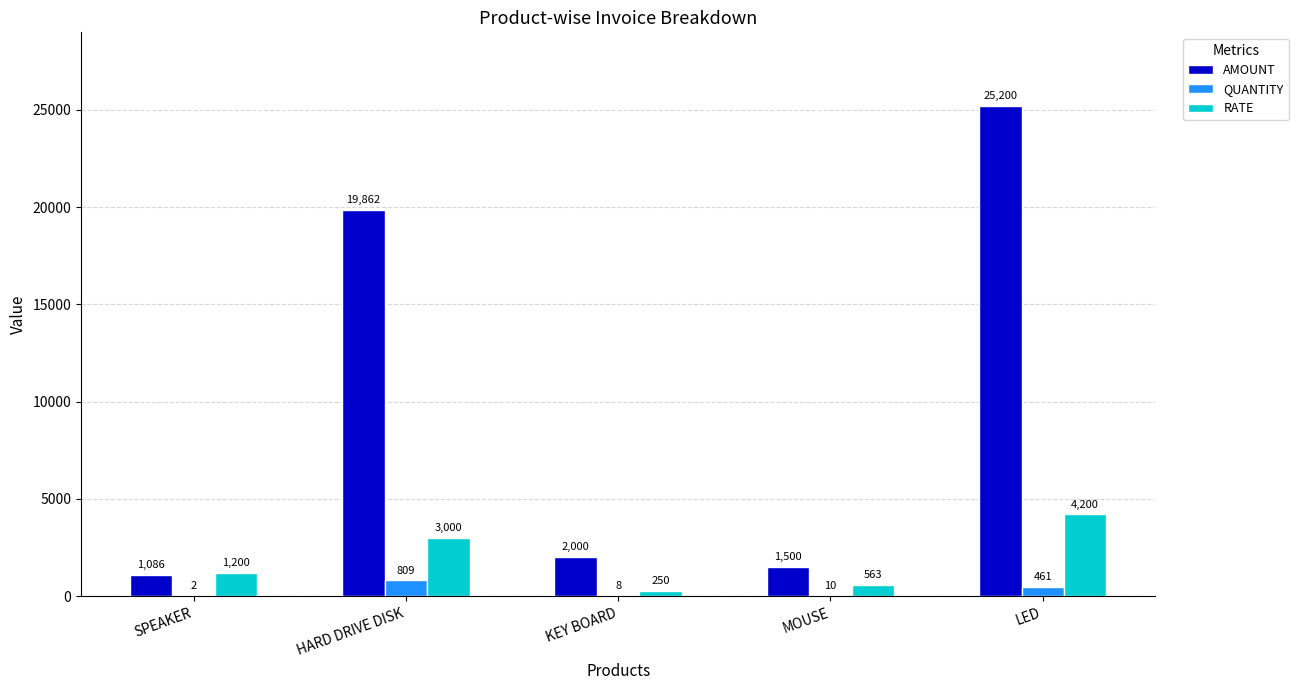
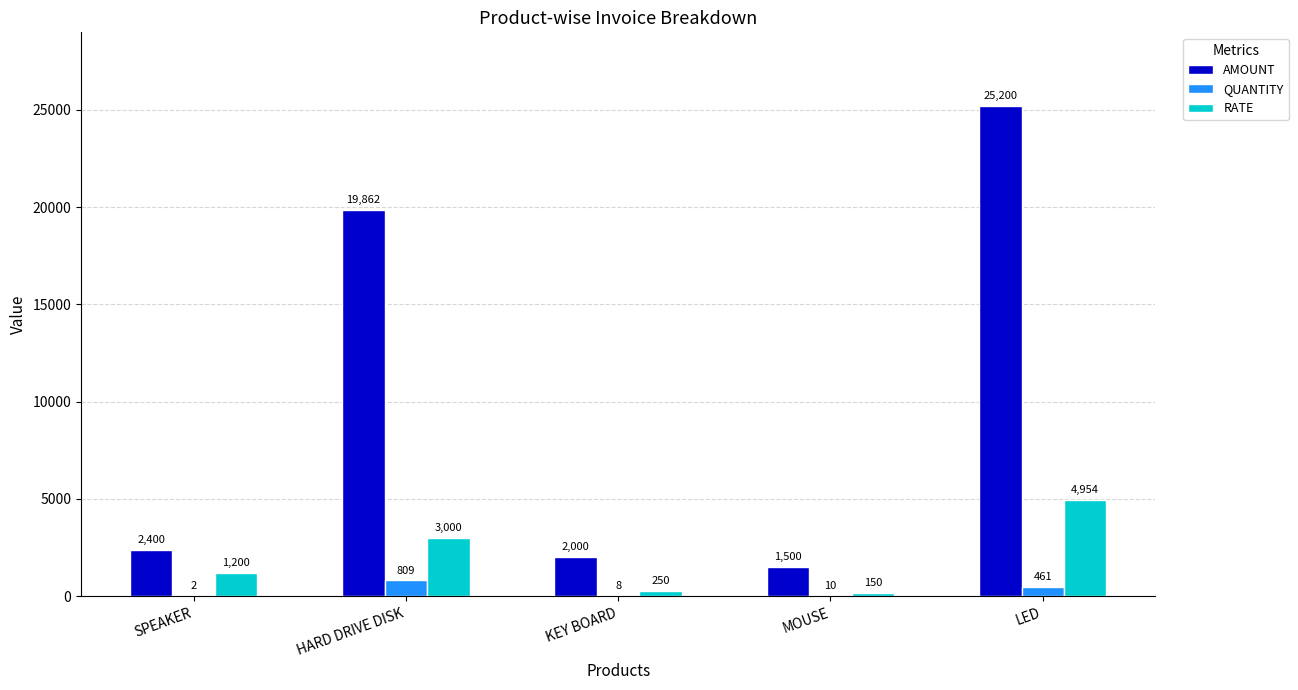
AMOUNT, SPEAKER: 1,086 -> 2,400
RATE, MOUSE: 563 -> 150
RATE, LED: 4,200 -> 4,954
